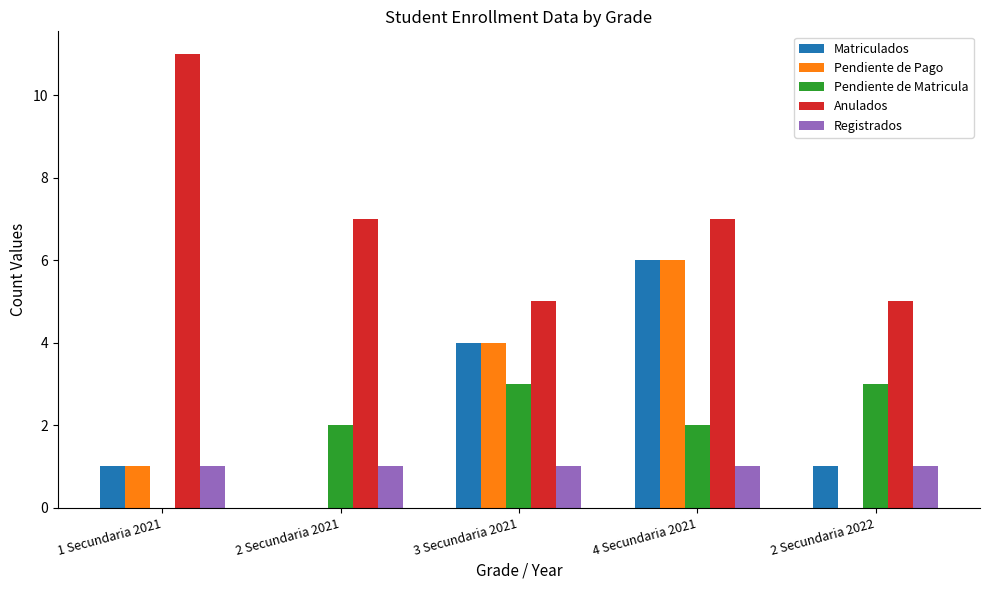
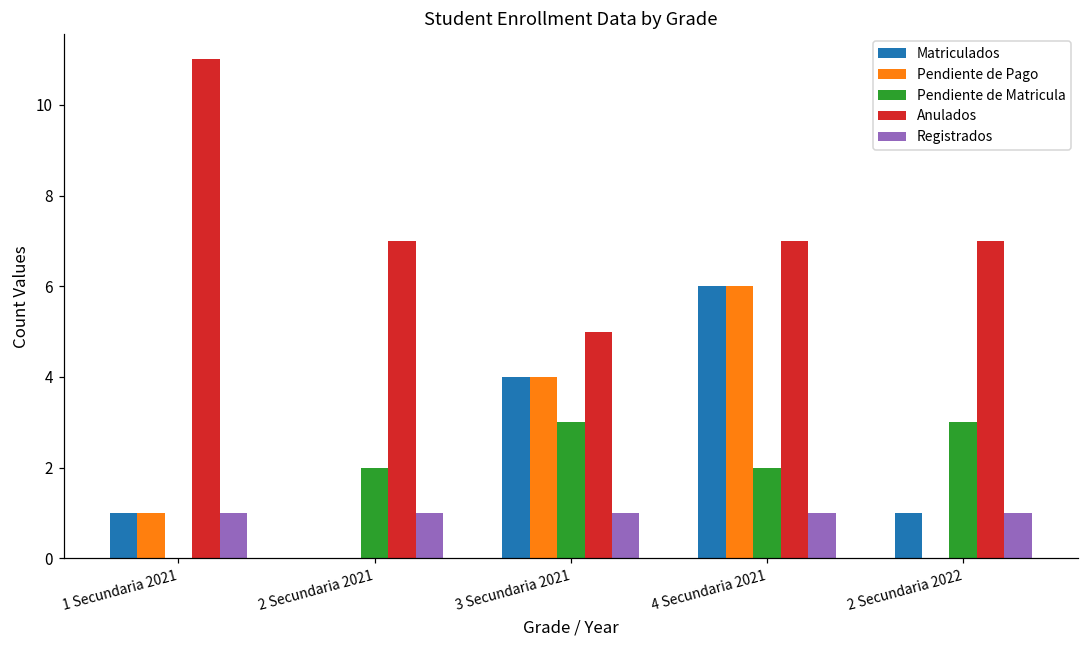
Anulados, 2 Secundaria 2022: 5 -> 7
